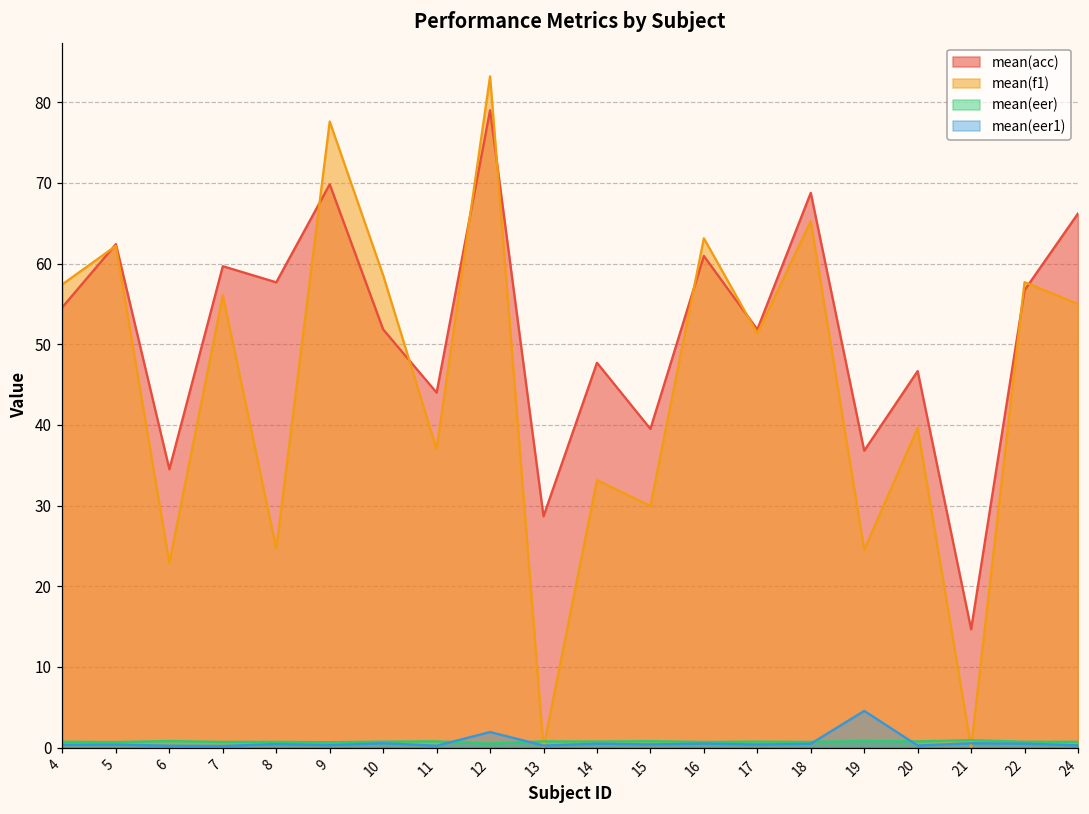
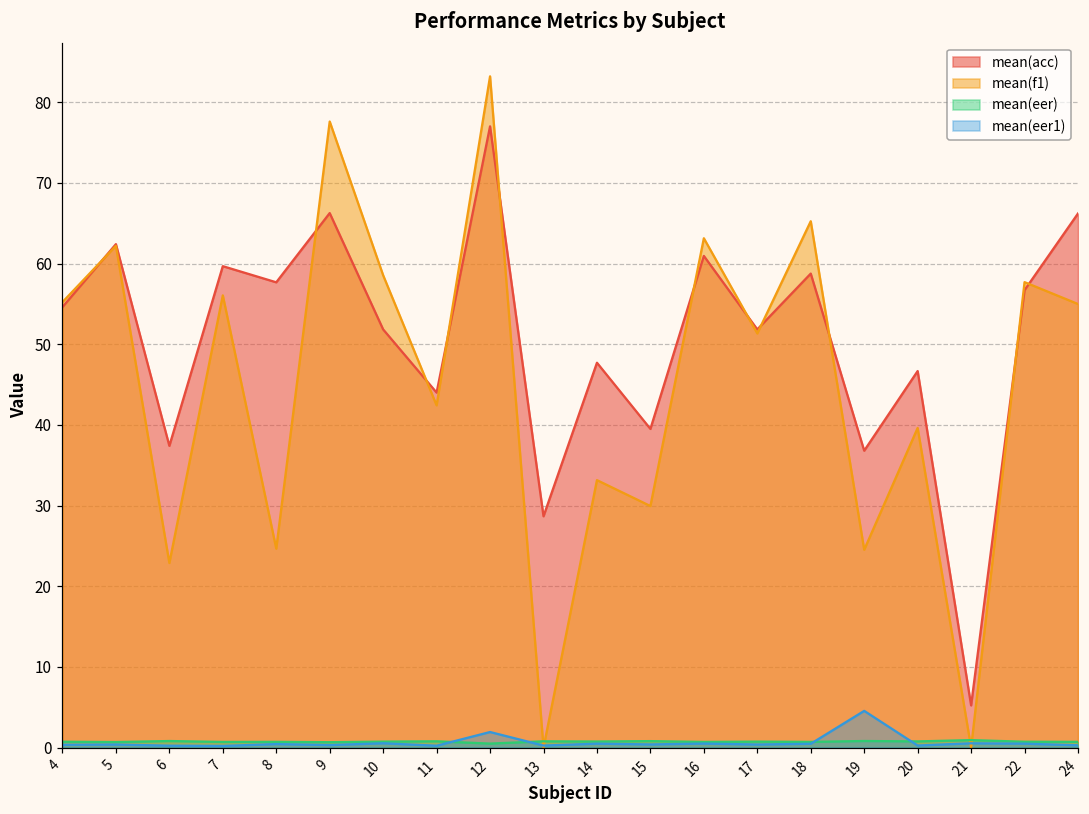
mean(f1), 4: 57 -> 55
mean(acc), 6: 35 -> 37
mean(acc), 9: 70 -> 66
mean(f1), 11: 37 -> 42
mean(acc), 12: 79 -> 77
mean(acc), 18: 69 -> 59
mean(acc), 21: 15 -> 5
